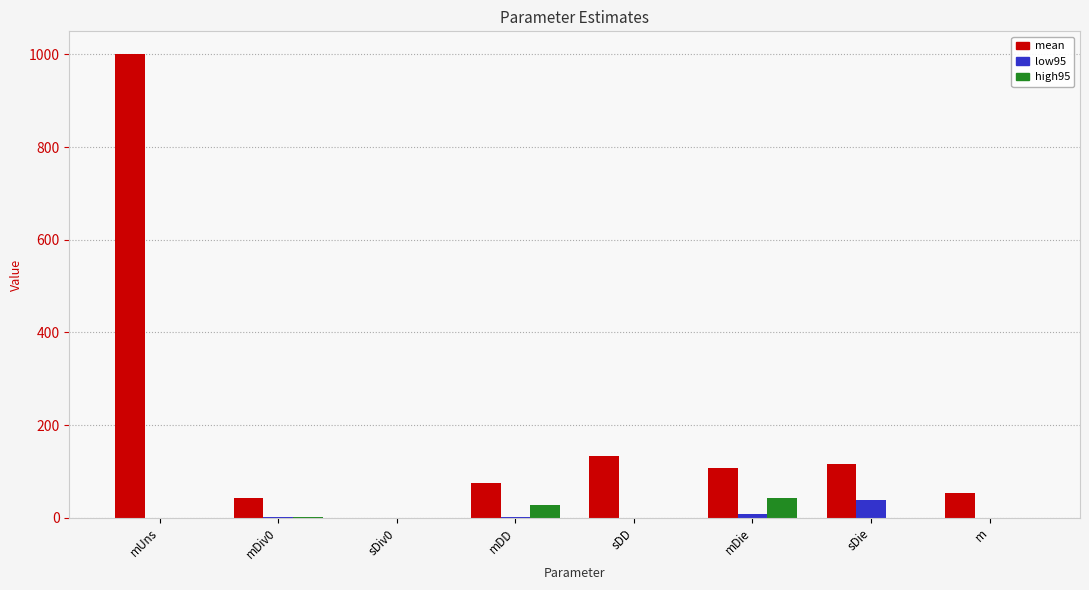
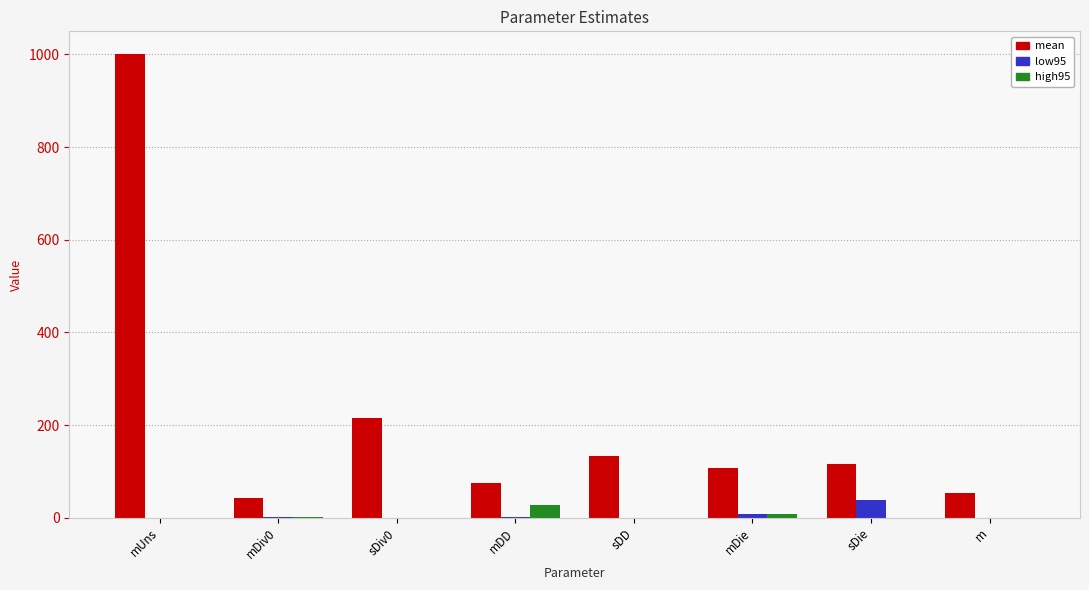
mean, sDiv0: 0 -> 210
high95, mDie: 40 -> 10
